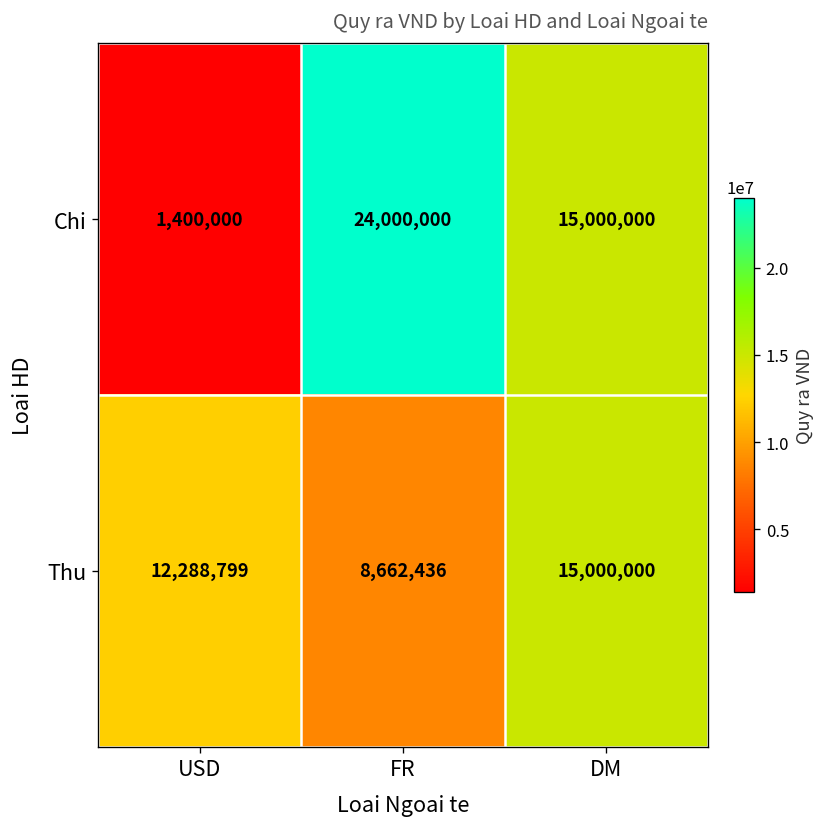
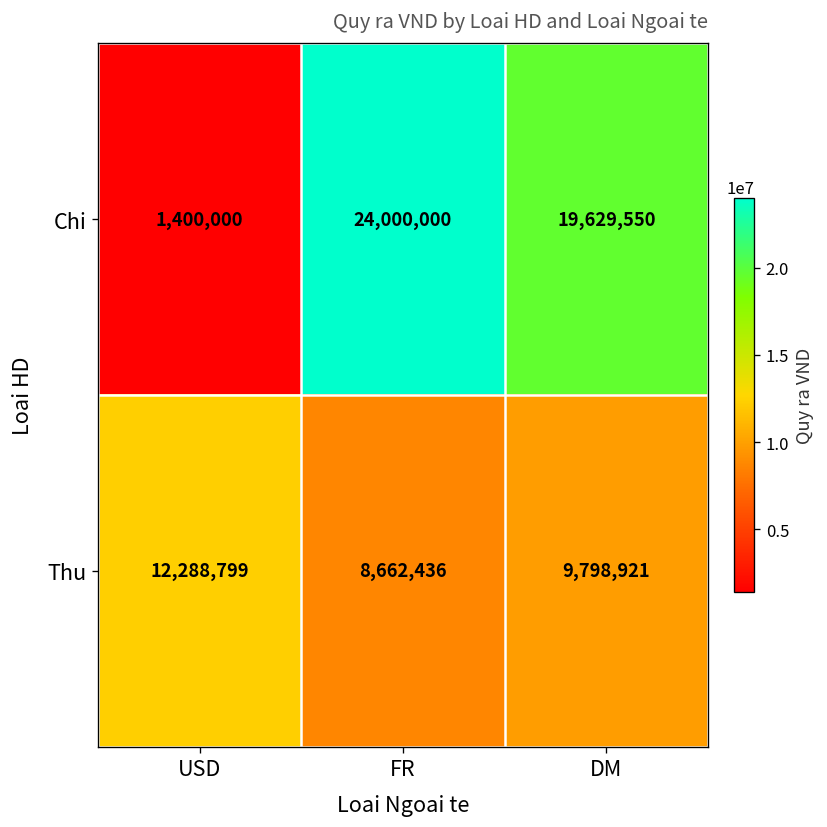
Chi, DM: 15,000,000 -> 19,629,550
Thu, DM: 15,000,000 -> 9,798,921
